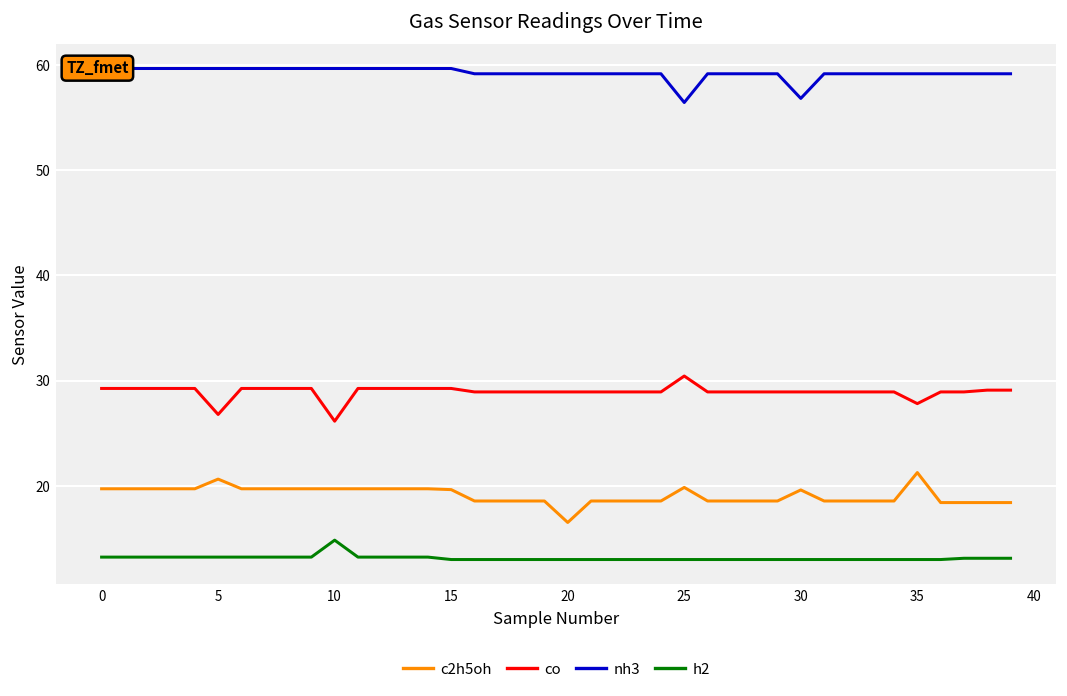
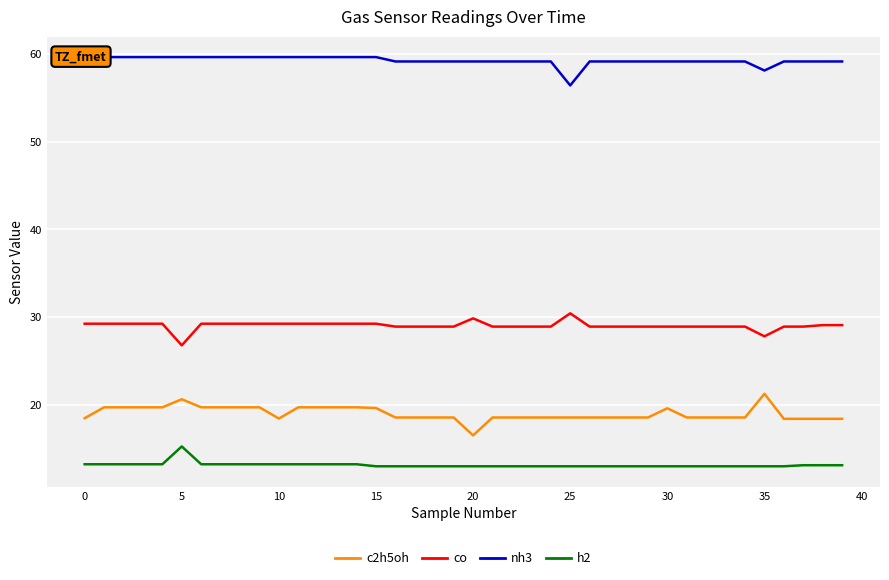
c2h5oh, 0: 20 -> 18
h2, 5: 13 -> 15
c2h5oh, 10: 20 -> 18
co, 10: 26 -> 29
h2, 10: 15 -> 13
co, 20: 29 -> 30
c2h5oh, 25: 20 -> 19
nh3, 30: 57 -> 59
nh3, 35: 59 -> 58
